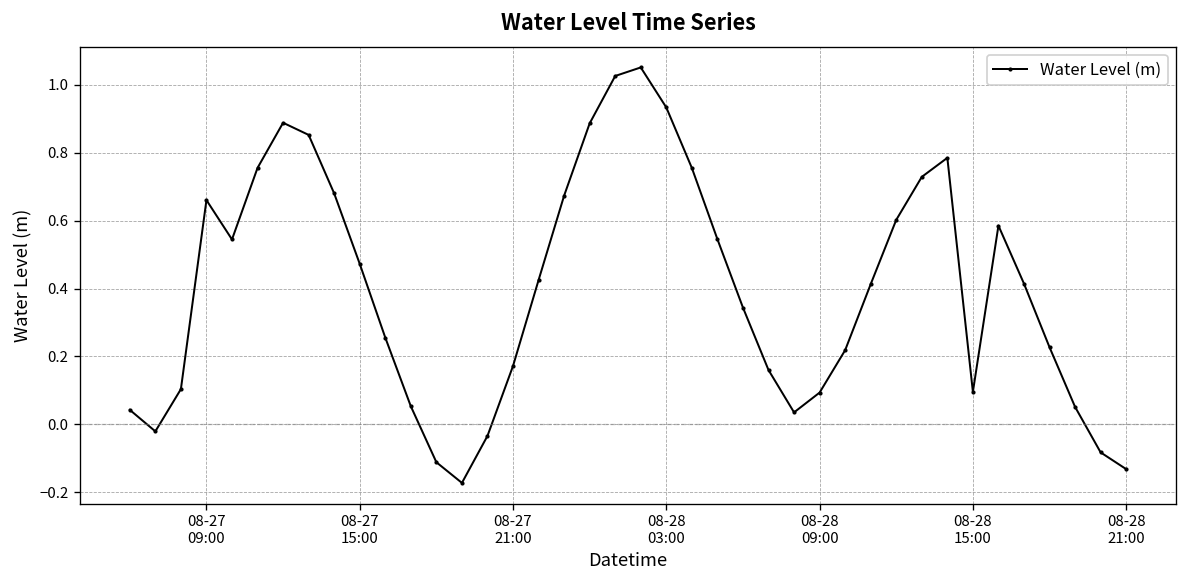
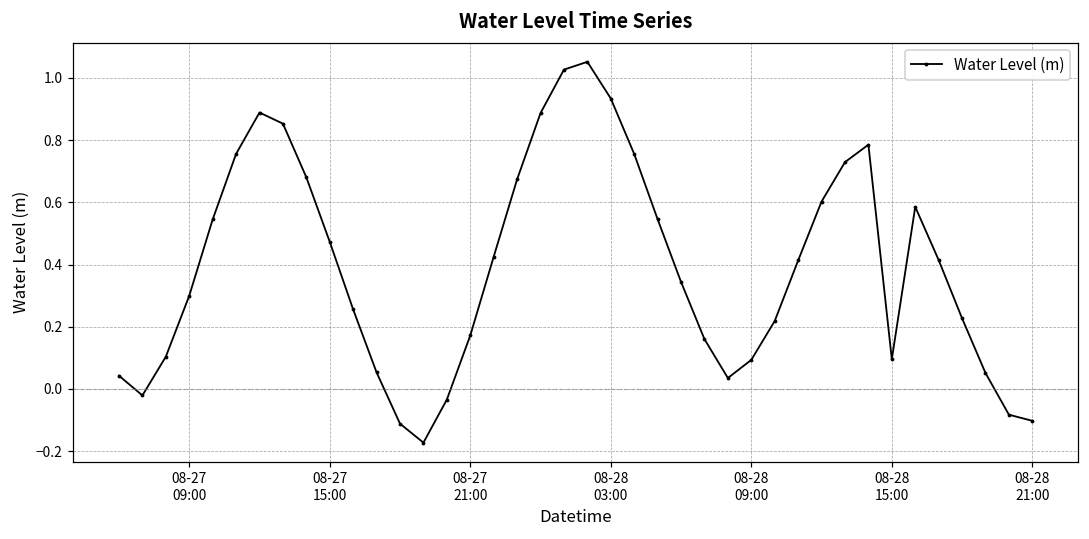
08-27 09:00: 0.66 -> 0.30
08-28 21:00: -0.13 -> -0.10
